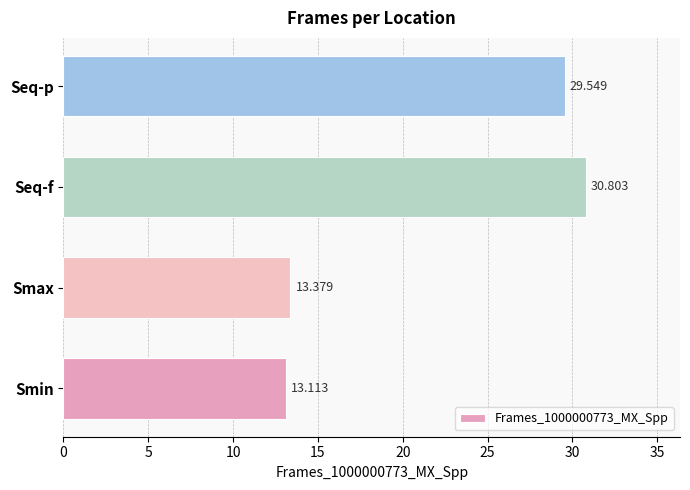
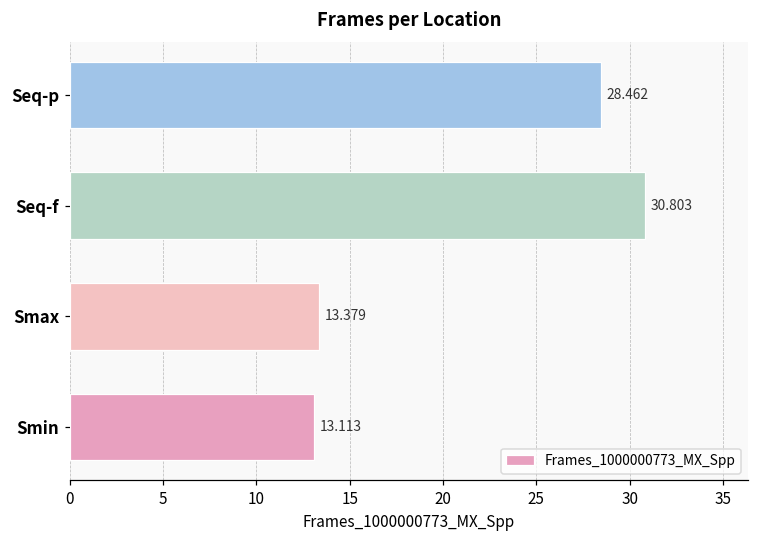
Seq-p: 29.549 -> 28.462
